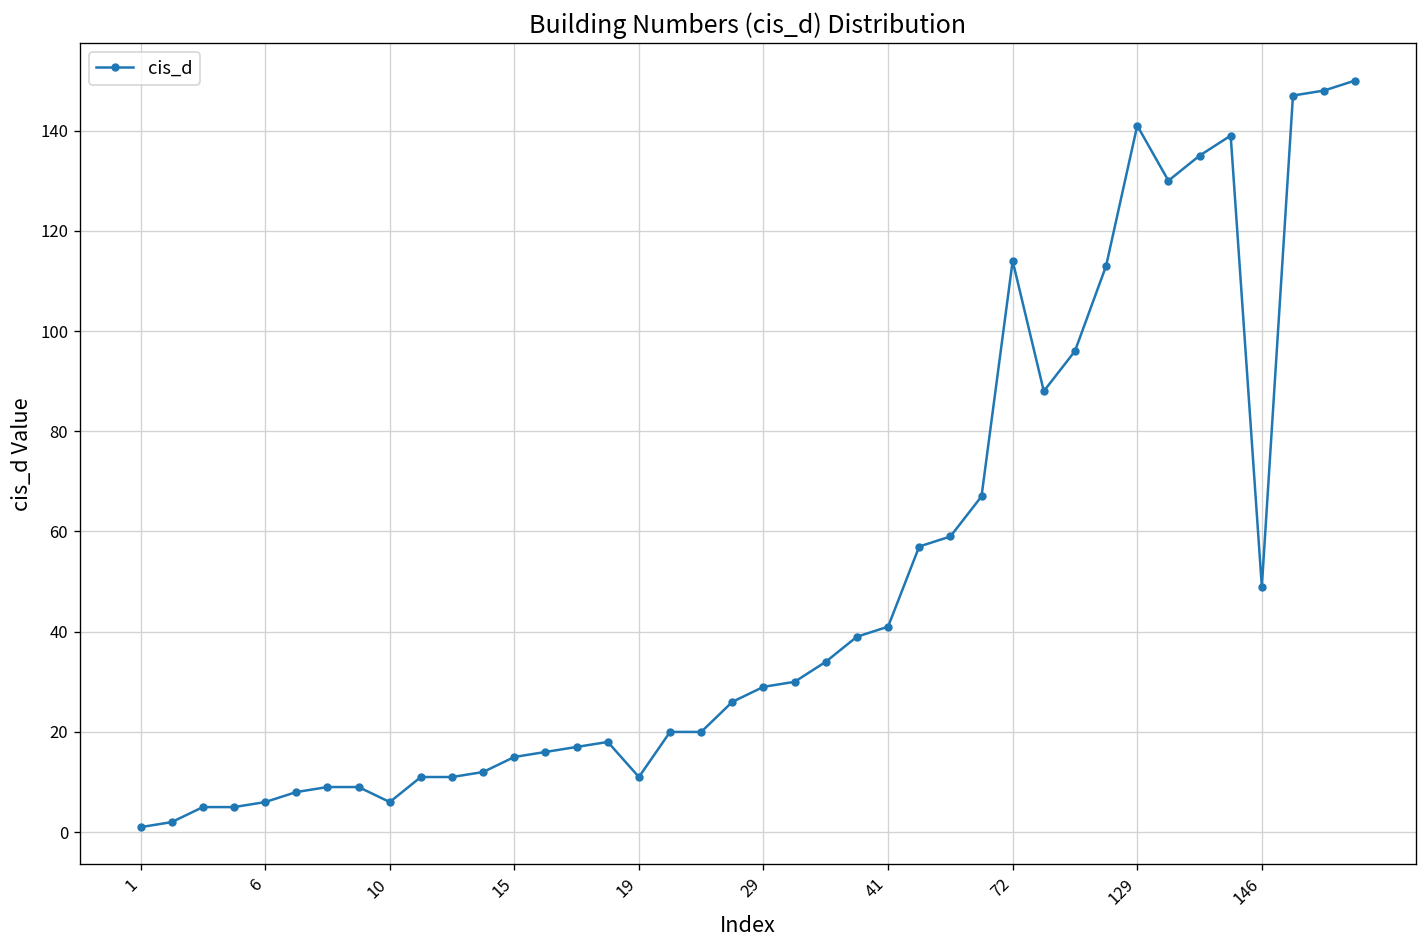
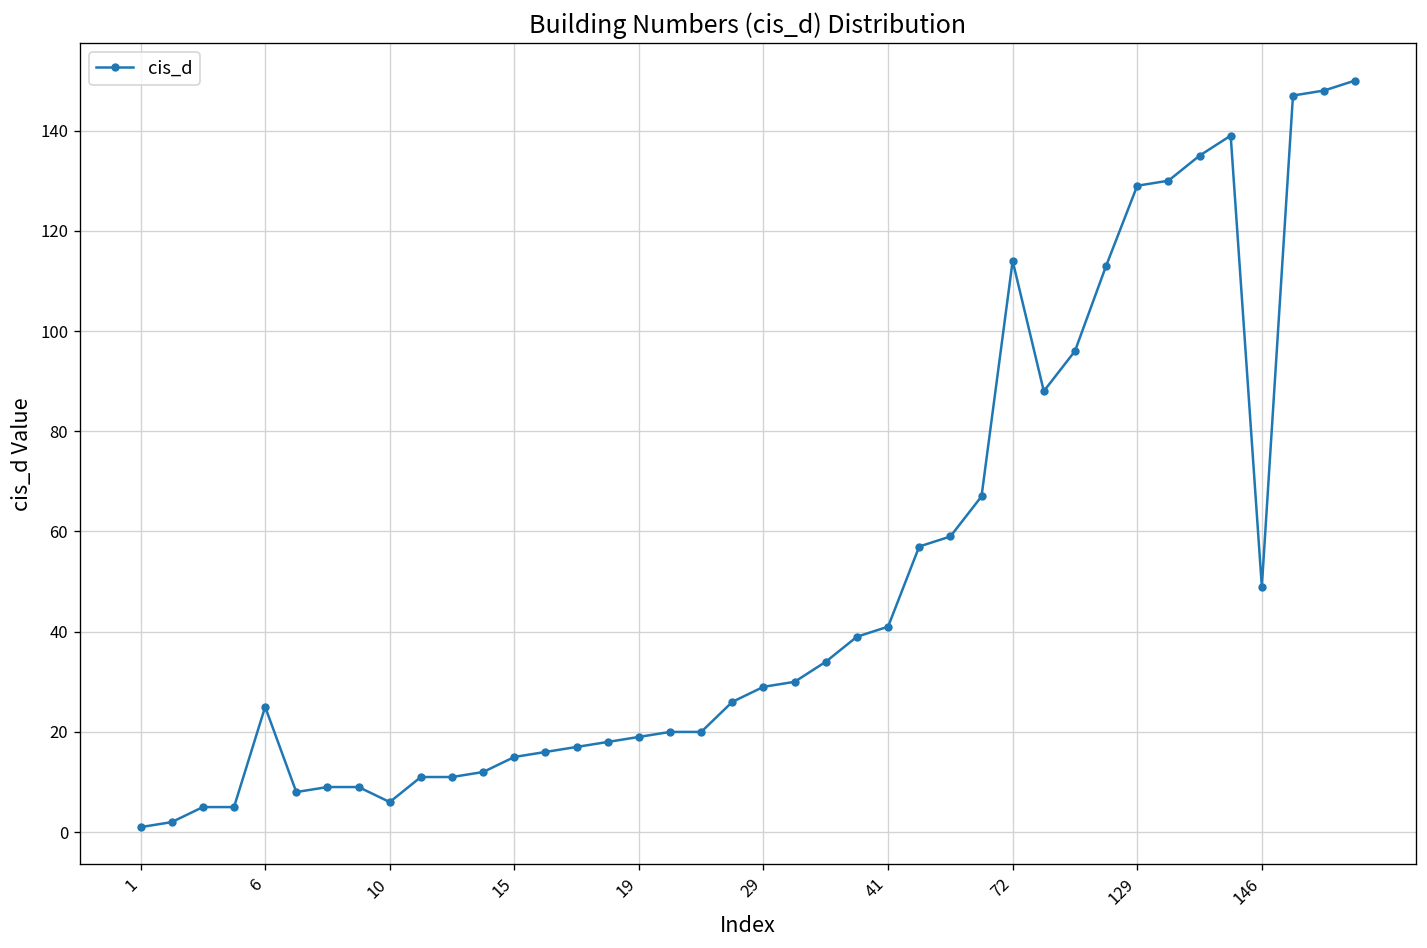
6: 6 -> 25
19: 11 -> 19
129: 141 -> 129
